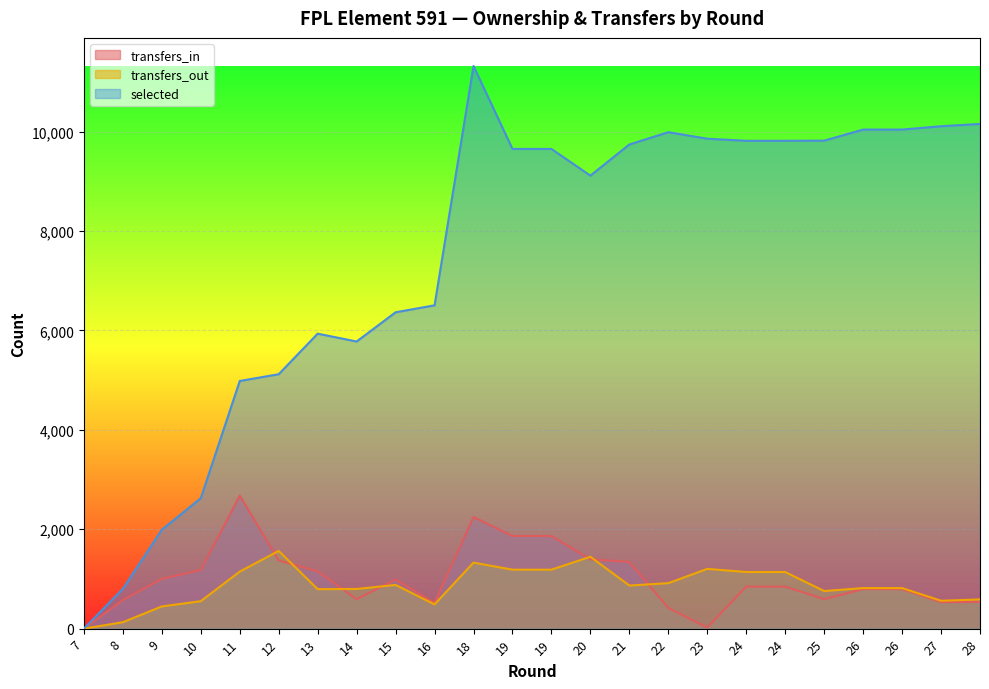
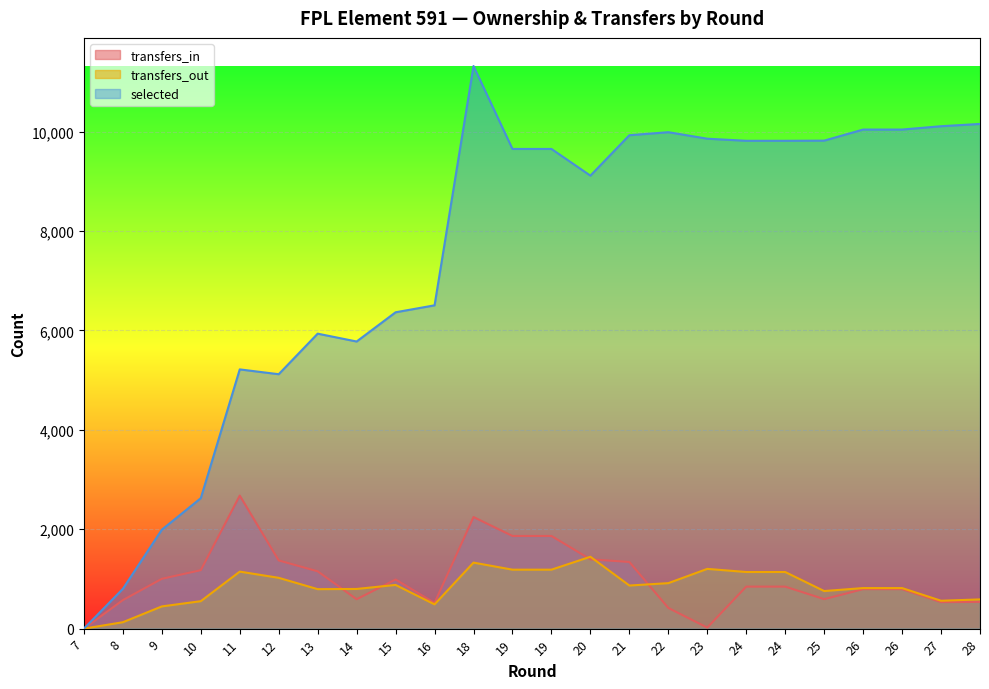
selected, 11: 5,000 -> 5,200
transfers_out, 12: 1,600 -> 1,000
selected, 21: 9,700 -> 9,900
